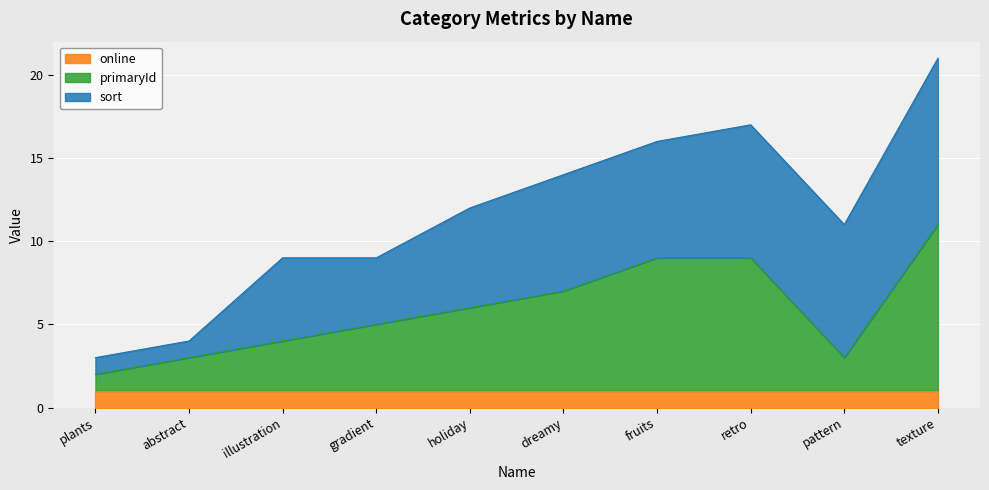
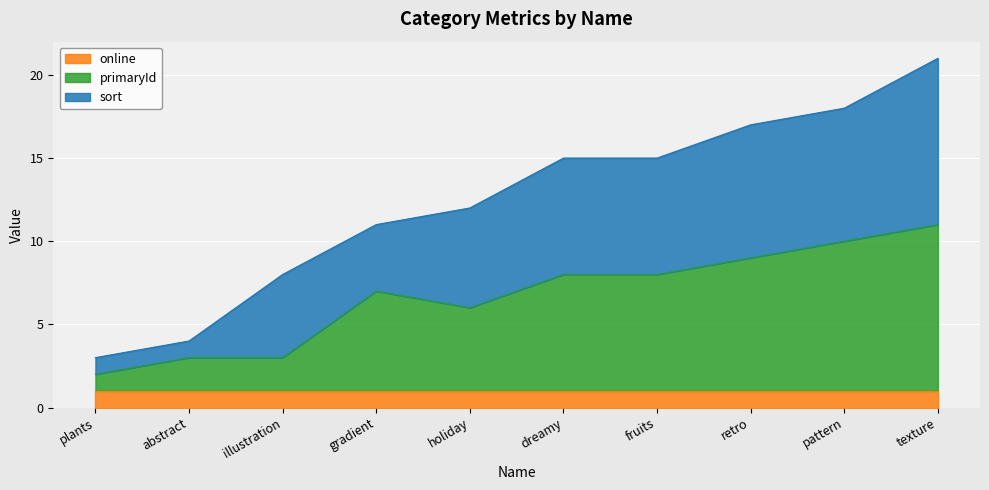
primaryId, illustration: 4.0 -> 3.0
primaryId, gradient: 5.0 -> 7.0
primaryId, dreamy: 7.0 -> 8.0
primaryId, fruits: 9.0 -> 8.0
primaryId, pattern: 3.0 -> 10.0
